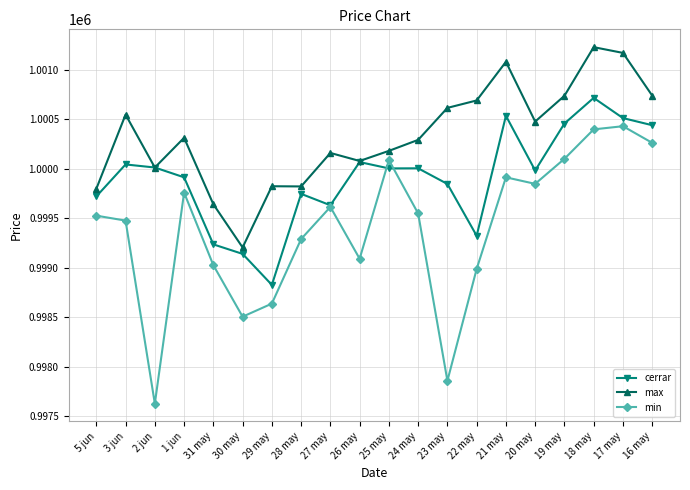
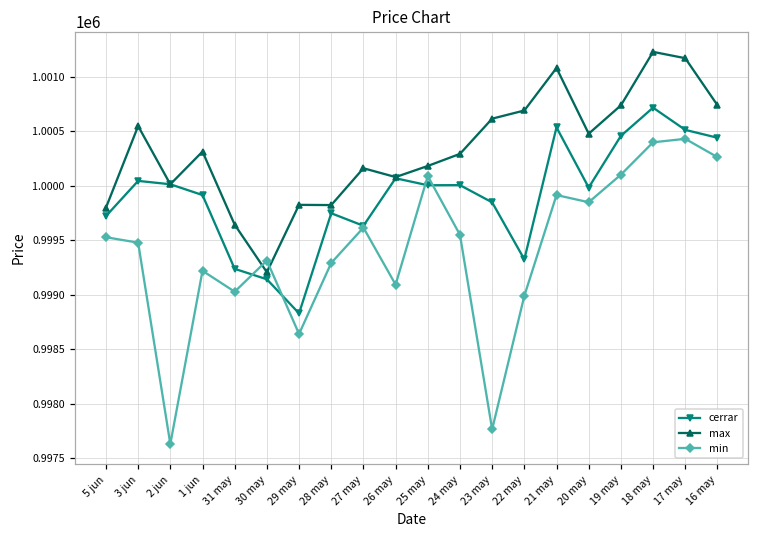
min, 1 jun: 999800 -> 999200
min, 30 may: 998500 -> 999300
min, 23 may: 997900 -> 997800
